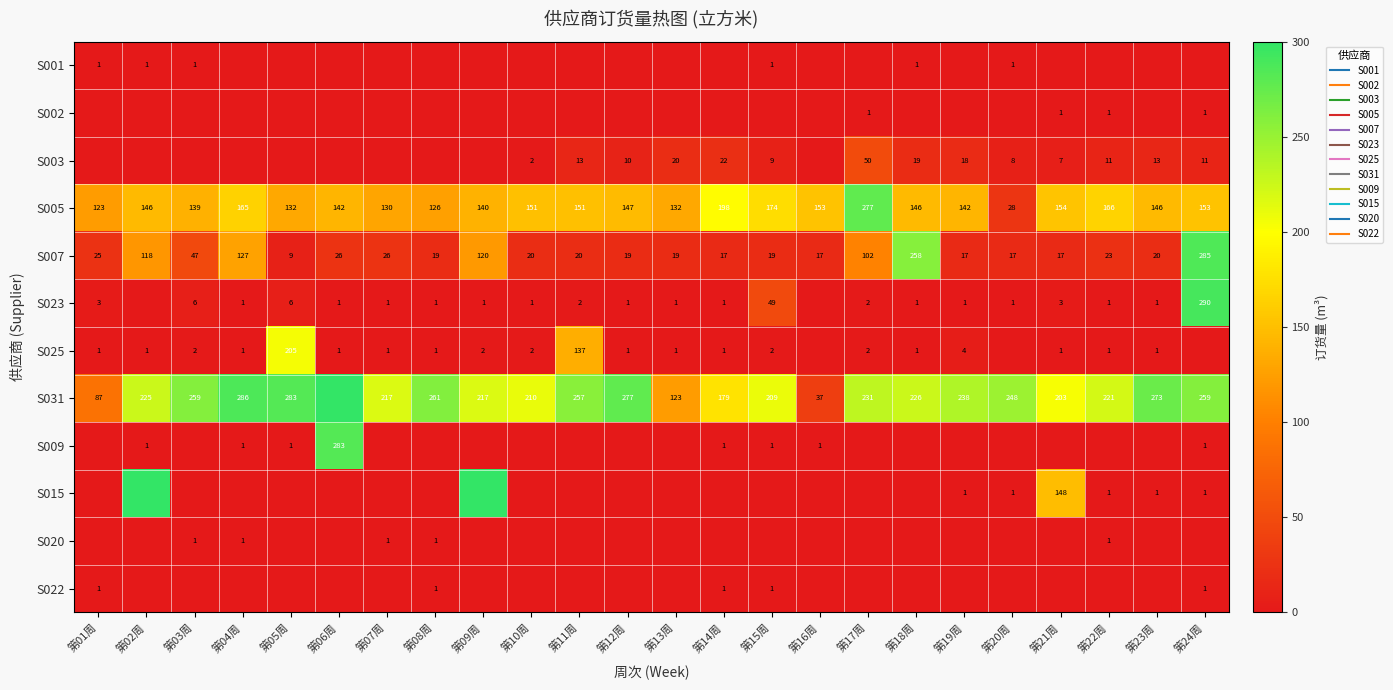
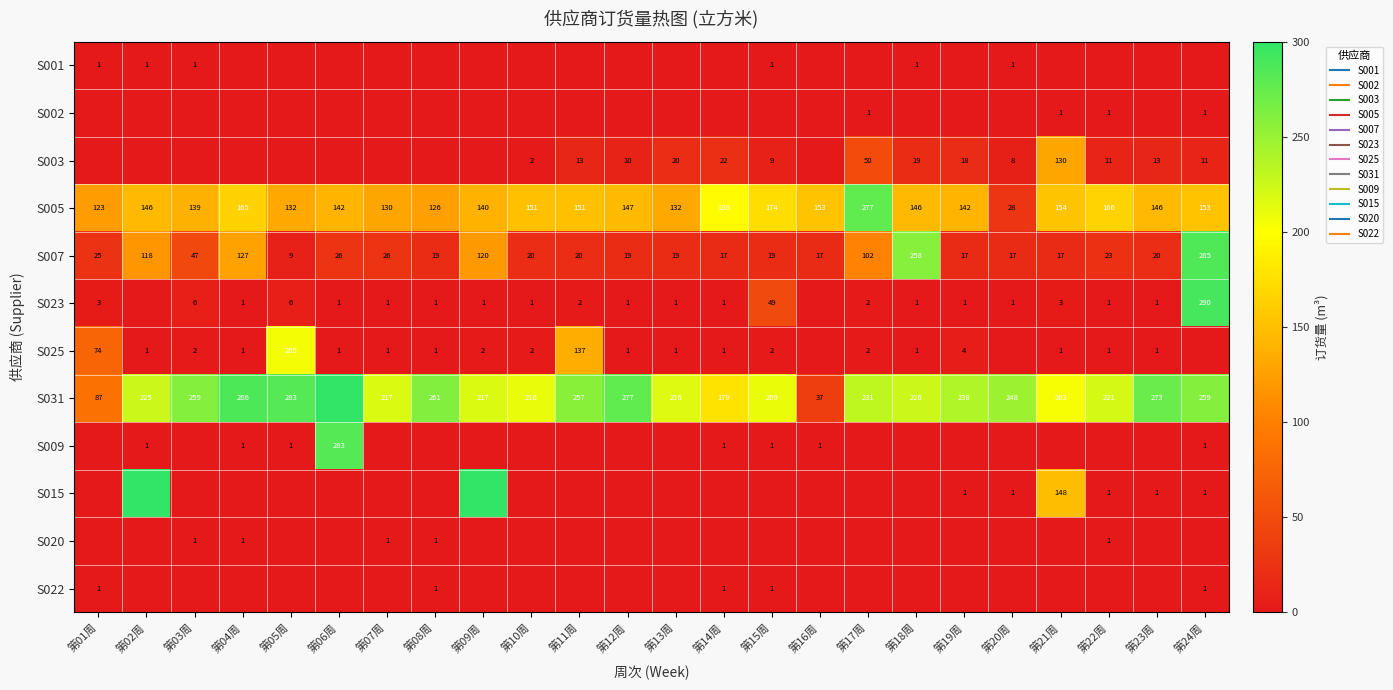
S003, 第21周: 7 -> 130
S025, 第01周: 1 -> 74
S031, 第13周: 123 -> 216
